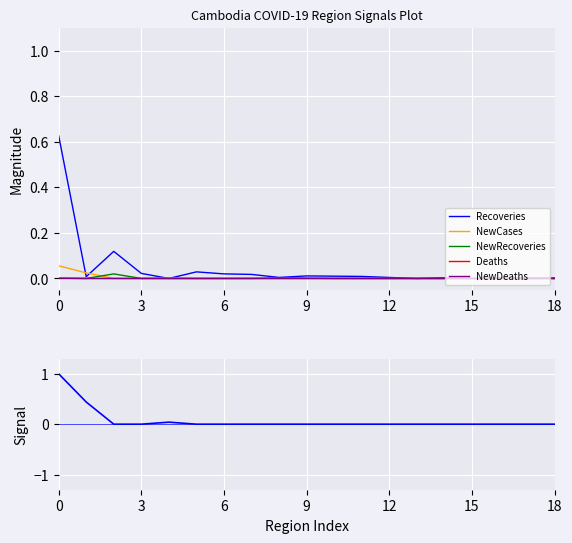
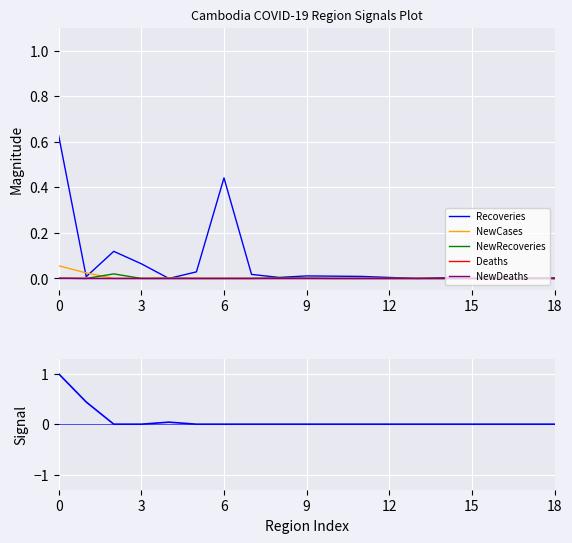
Cambodia COVID-19 Region Signals Plot, Recoveries, 3: 0.02 -> 0.06
Cambodia COVID-19 Region Signals Plot, Recoveries, 6: 0.02 -> 0.44
